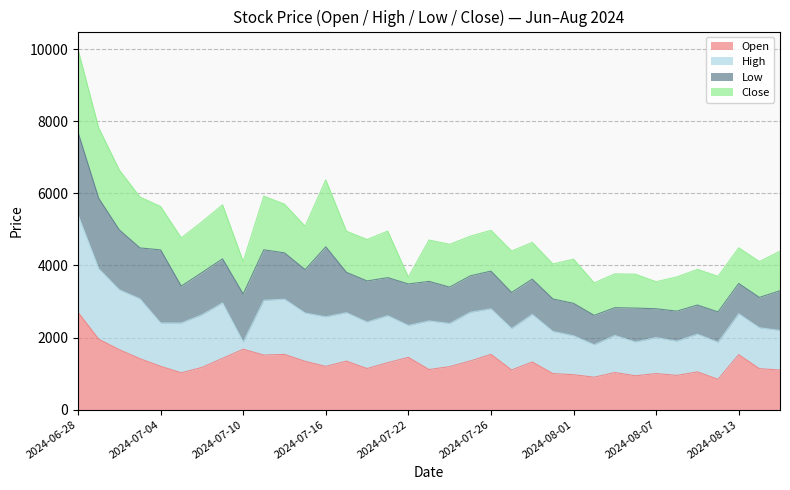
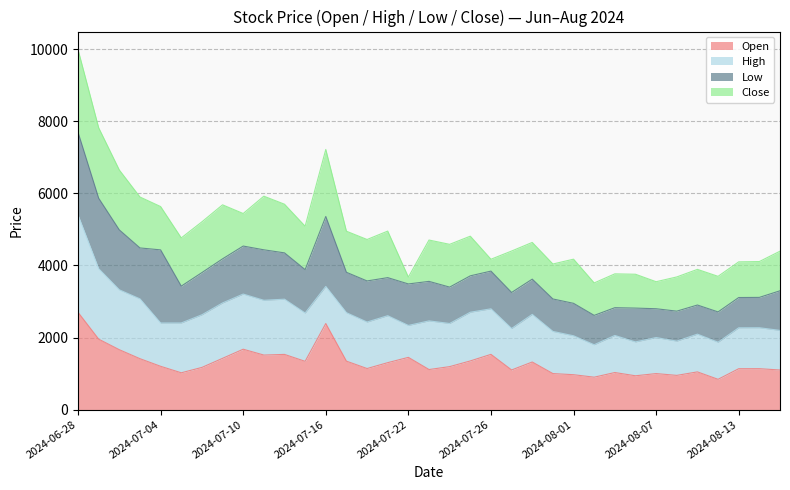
High, 2024-07-10: 200 -> 1500
Open, 2024-07-16: 1200 -> 2400
High, 2024-07-16: 1400 -> 1000
Close, 2024-07-26: 1100 -> 300
Open, 2024-08-13: 1500 -> 1100
